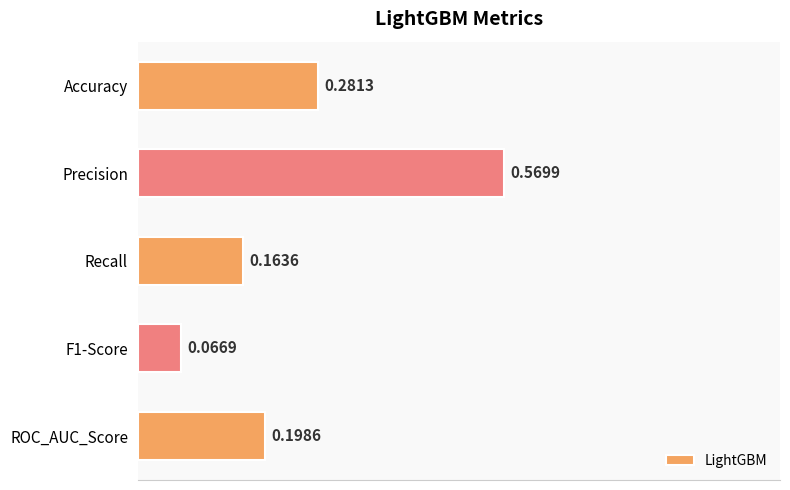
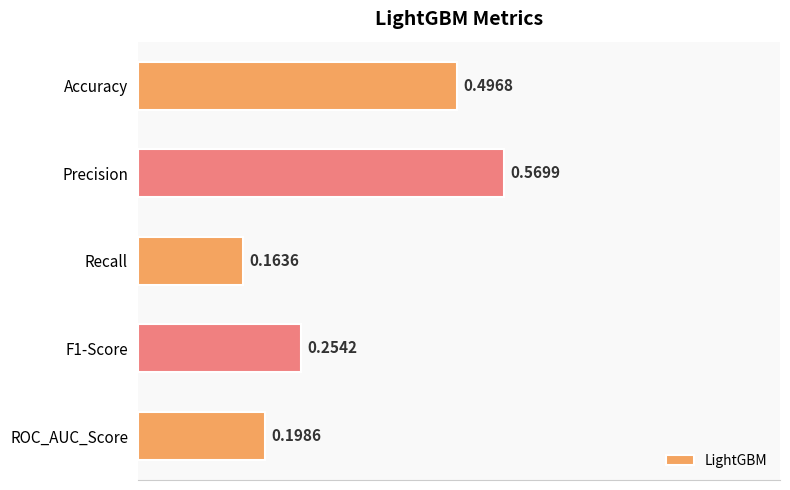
Accuracy: 0.2813 -> 0.4968
F1-Score: 0.0669 -> 0.2542
